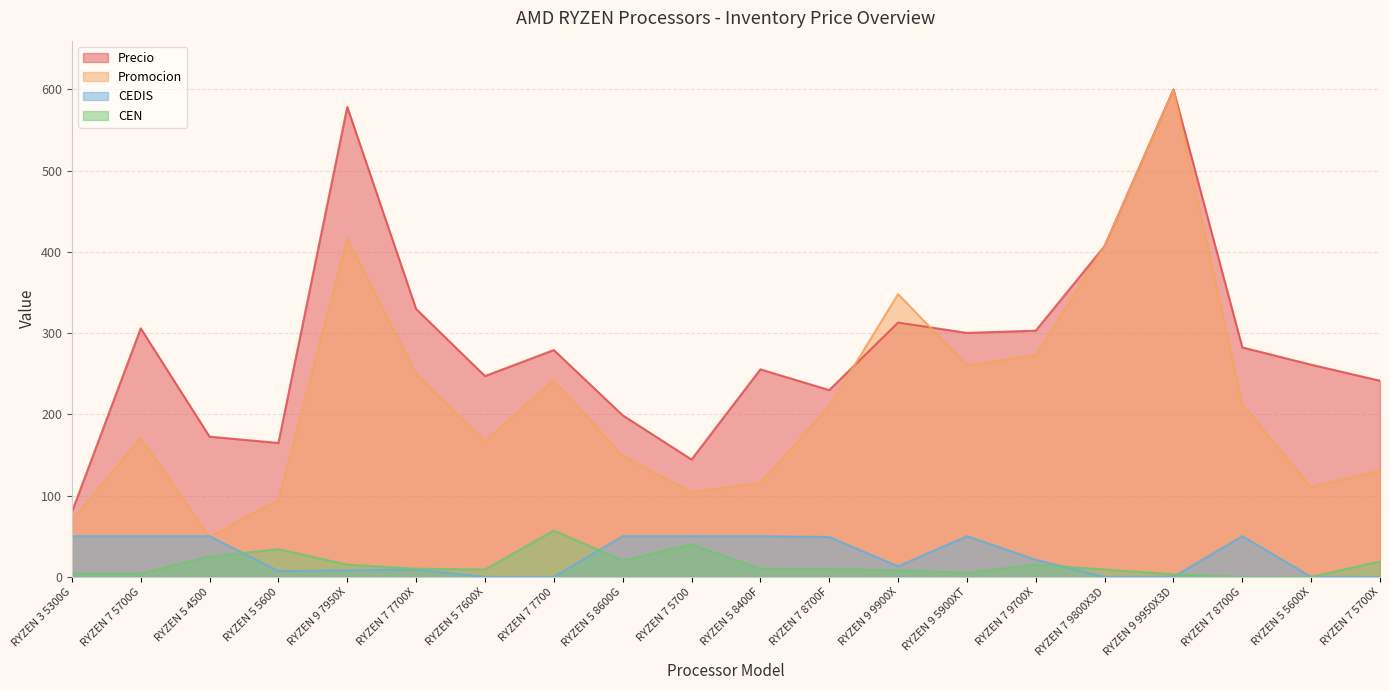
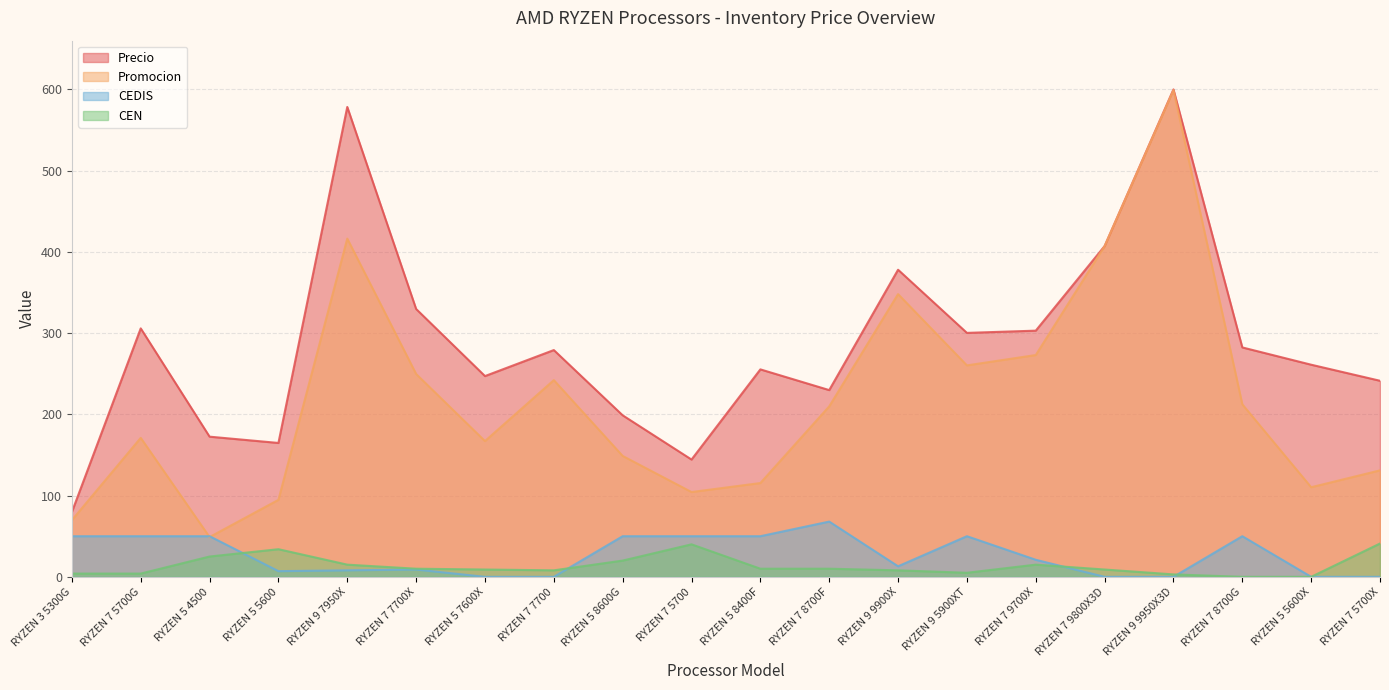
CEN, RYZEN 7 7700: 60 -> 10
CEDIS, RYZEN 7 8700F: 50 -> 70
Precio, RYZEN 9 9900X: 310 -> 380
CEN, RYZEN 7 5700X: 20 -> 40
